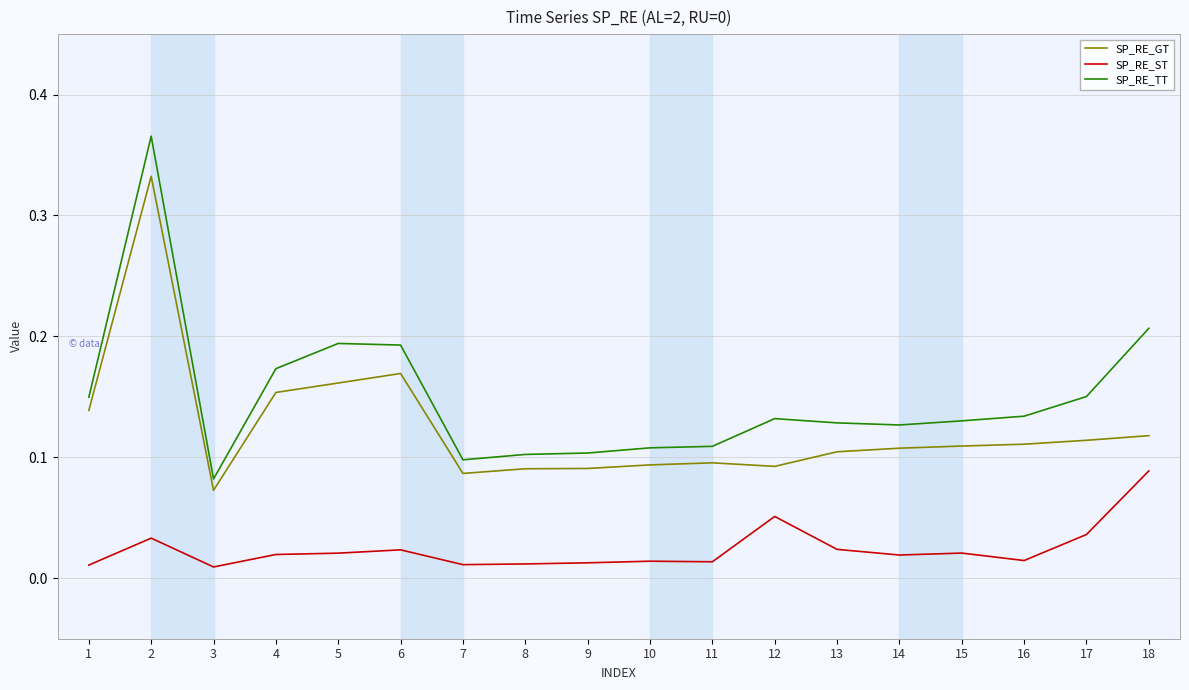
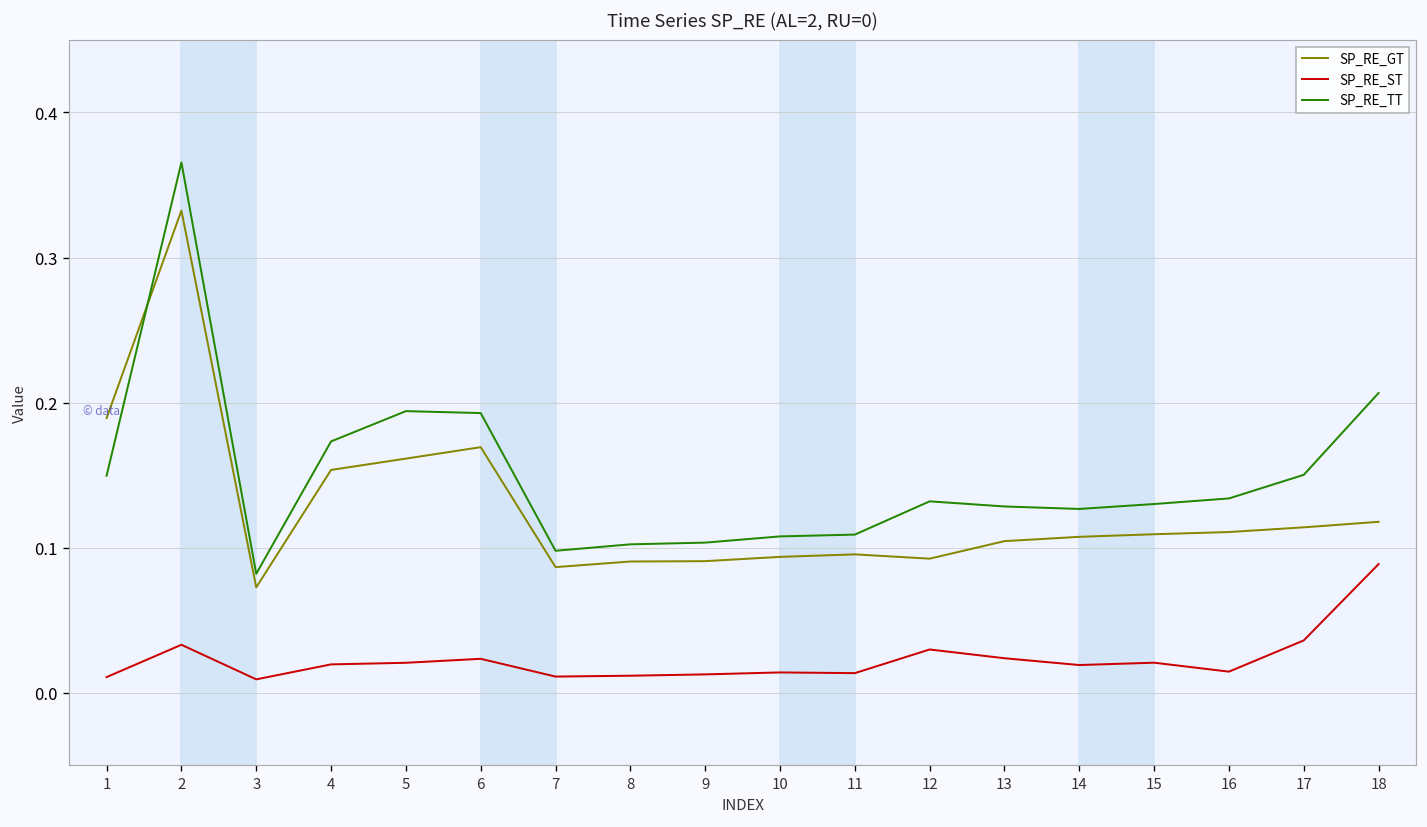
SP_RE_GT, 1: 0.139 -> 0.189
SP_RE_ST, 12: 0.051 -> 0.030
